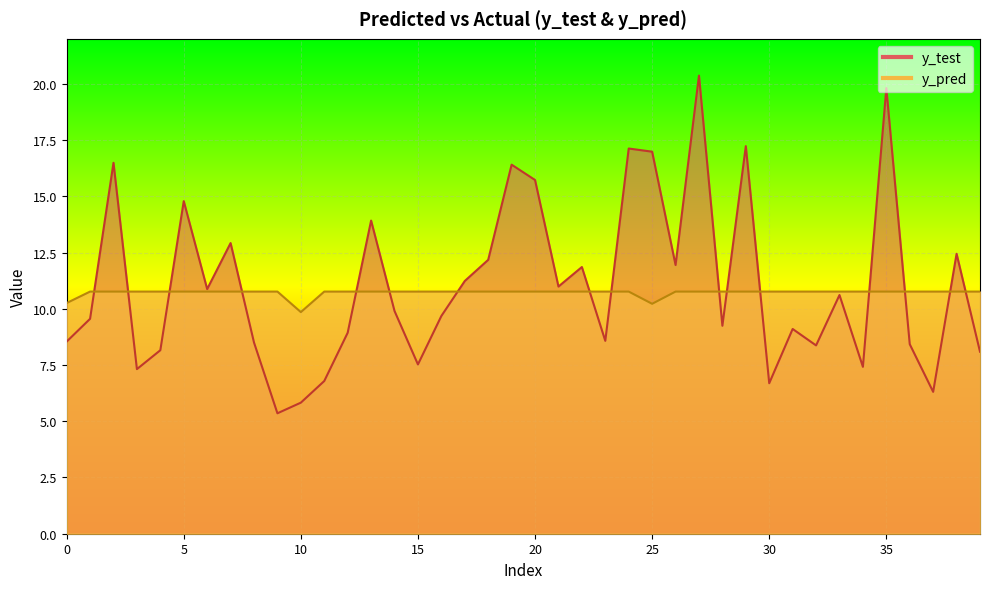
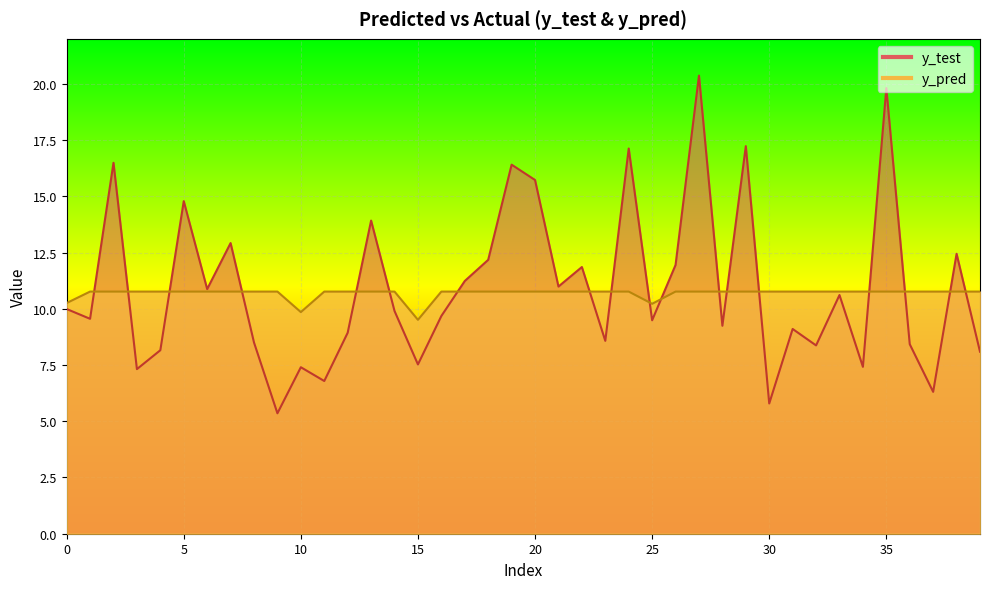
y_test, 0: 8.5 -> 10.0
y_test, 10: 5.8 -> 7.4
y_pred, 15: 10.8 -> 9.5
y_test, 25: 17.0 -> 9.5
y_test, 30: 6.7 -> 5.8
